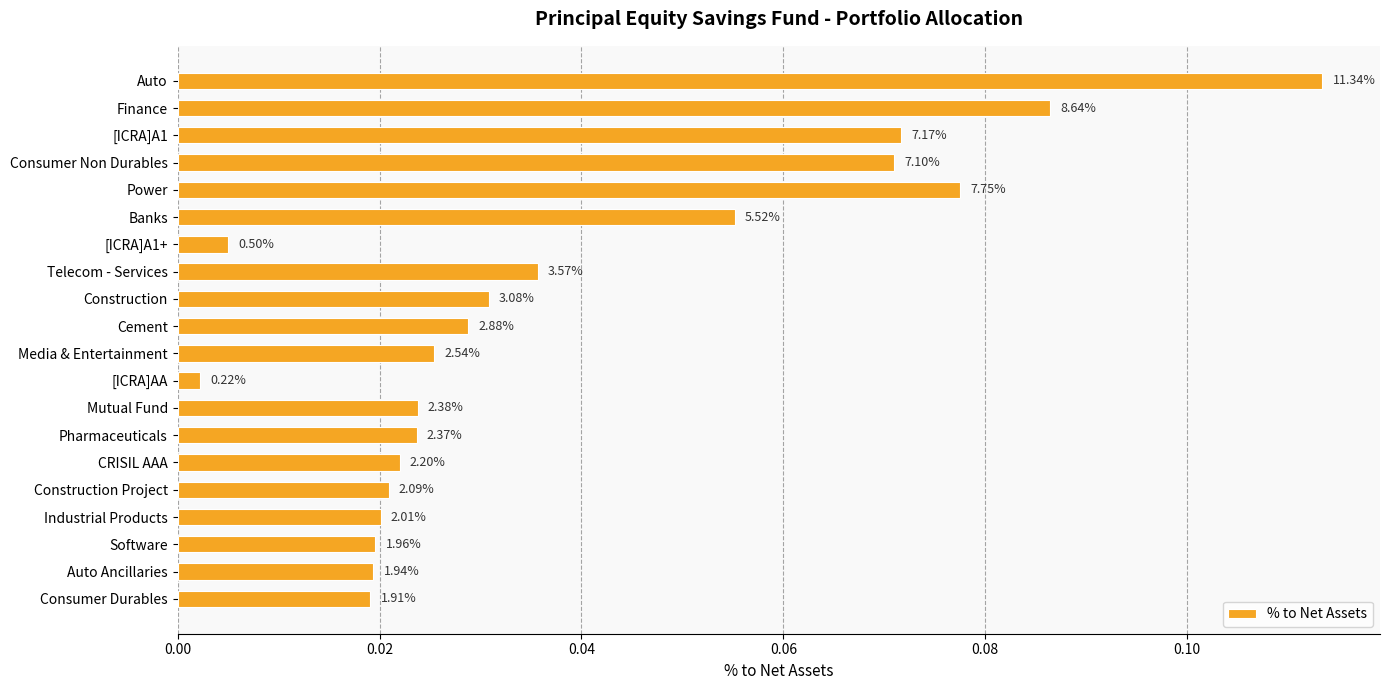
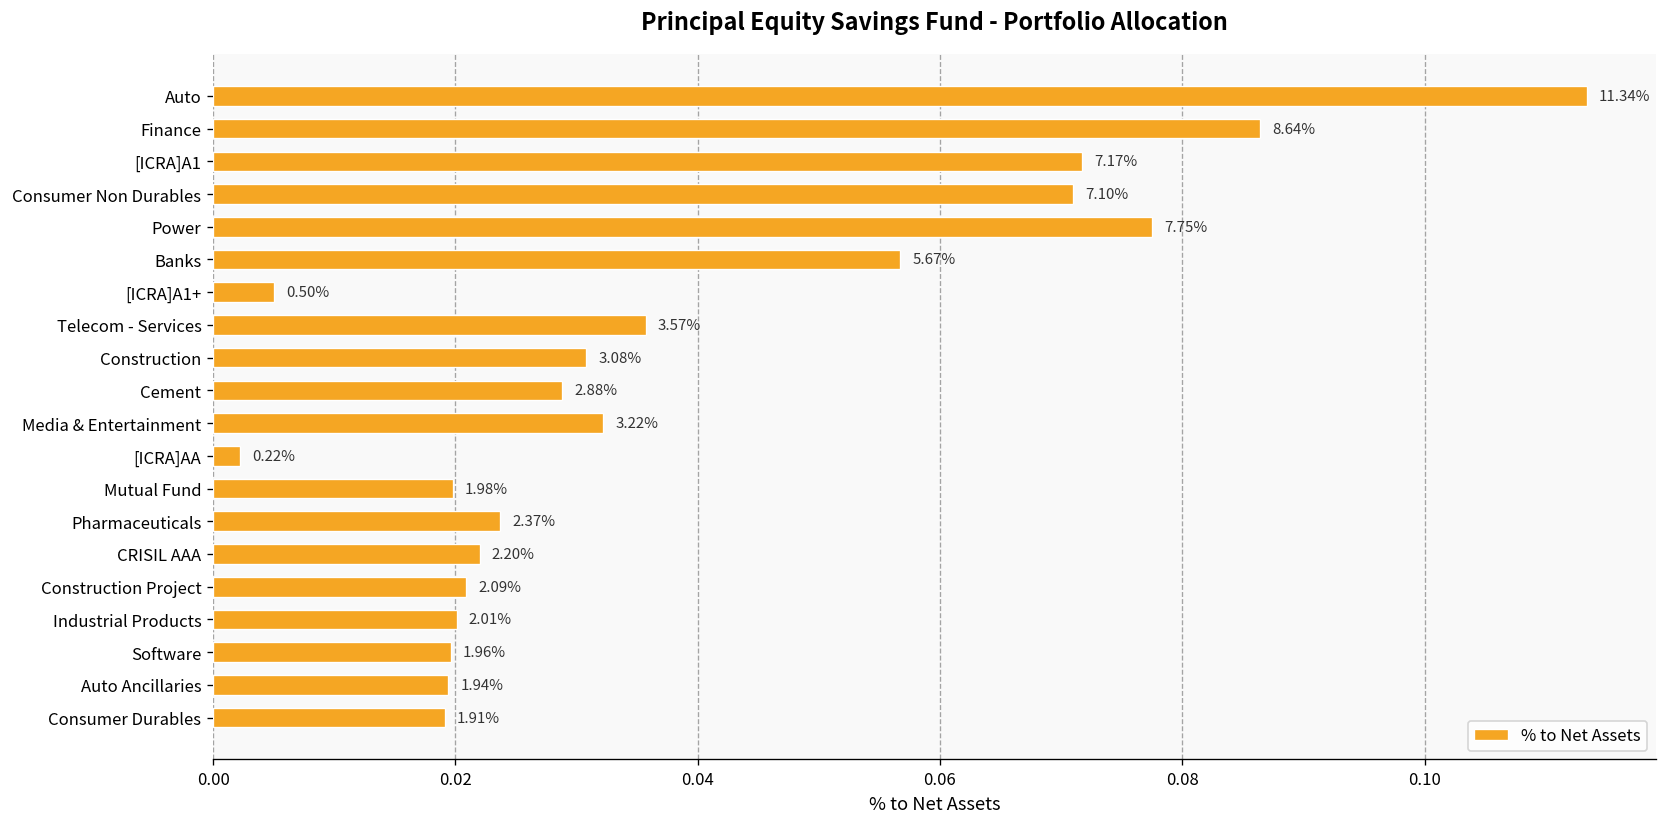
Banks: 5.52% -> 5.67%
Media & Entertainment: 2.54% -> 3.22%
Mutual Fund: 2.38% -> 1.98%
